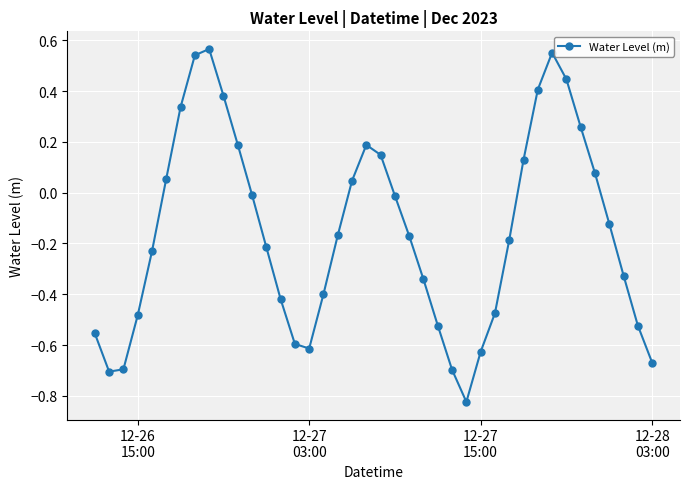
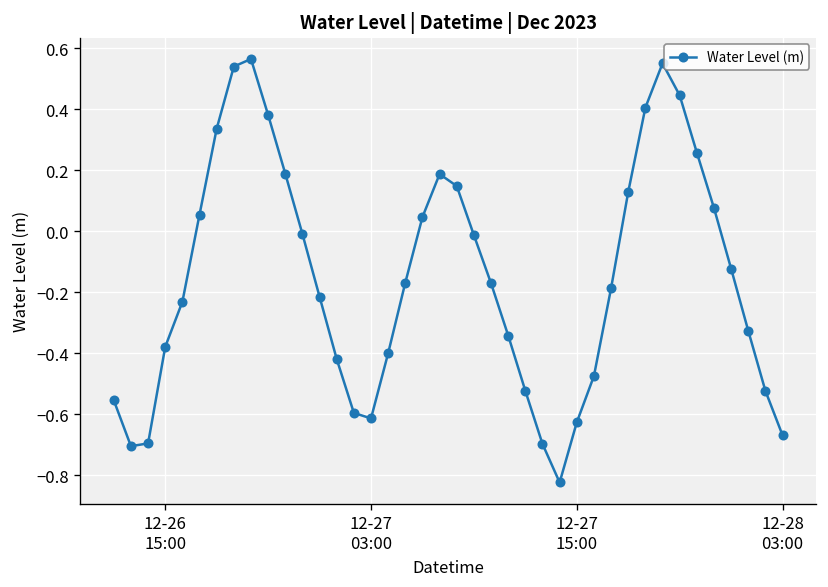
12-26 15:00: -0.48 -> -0.38
